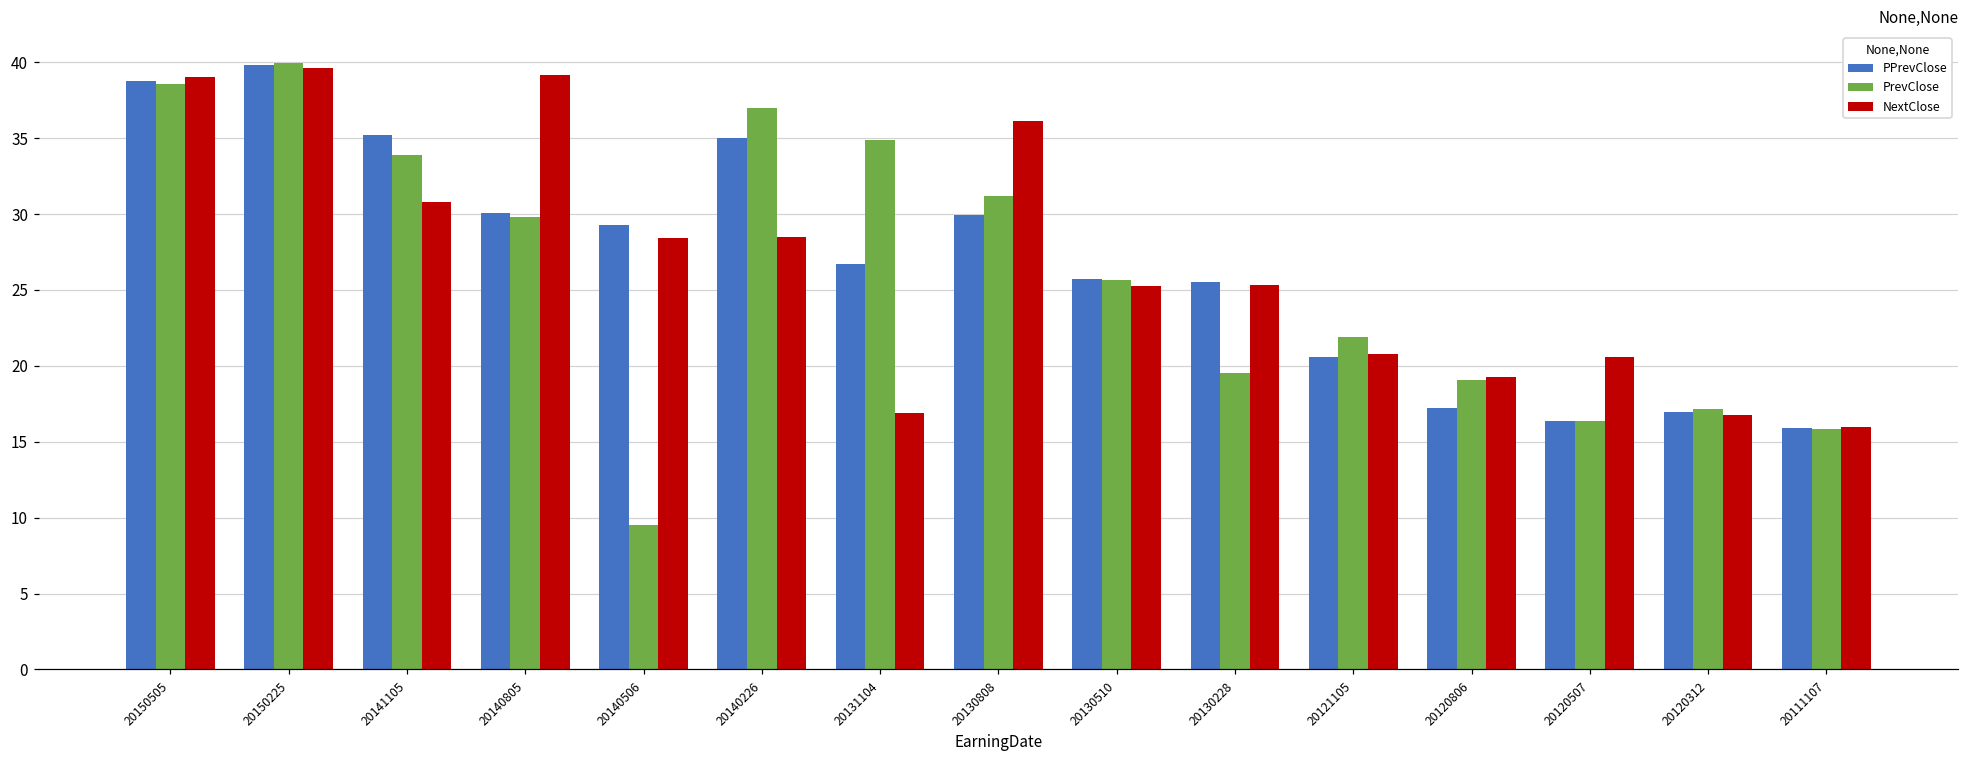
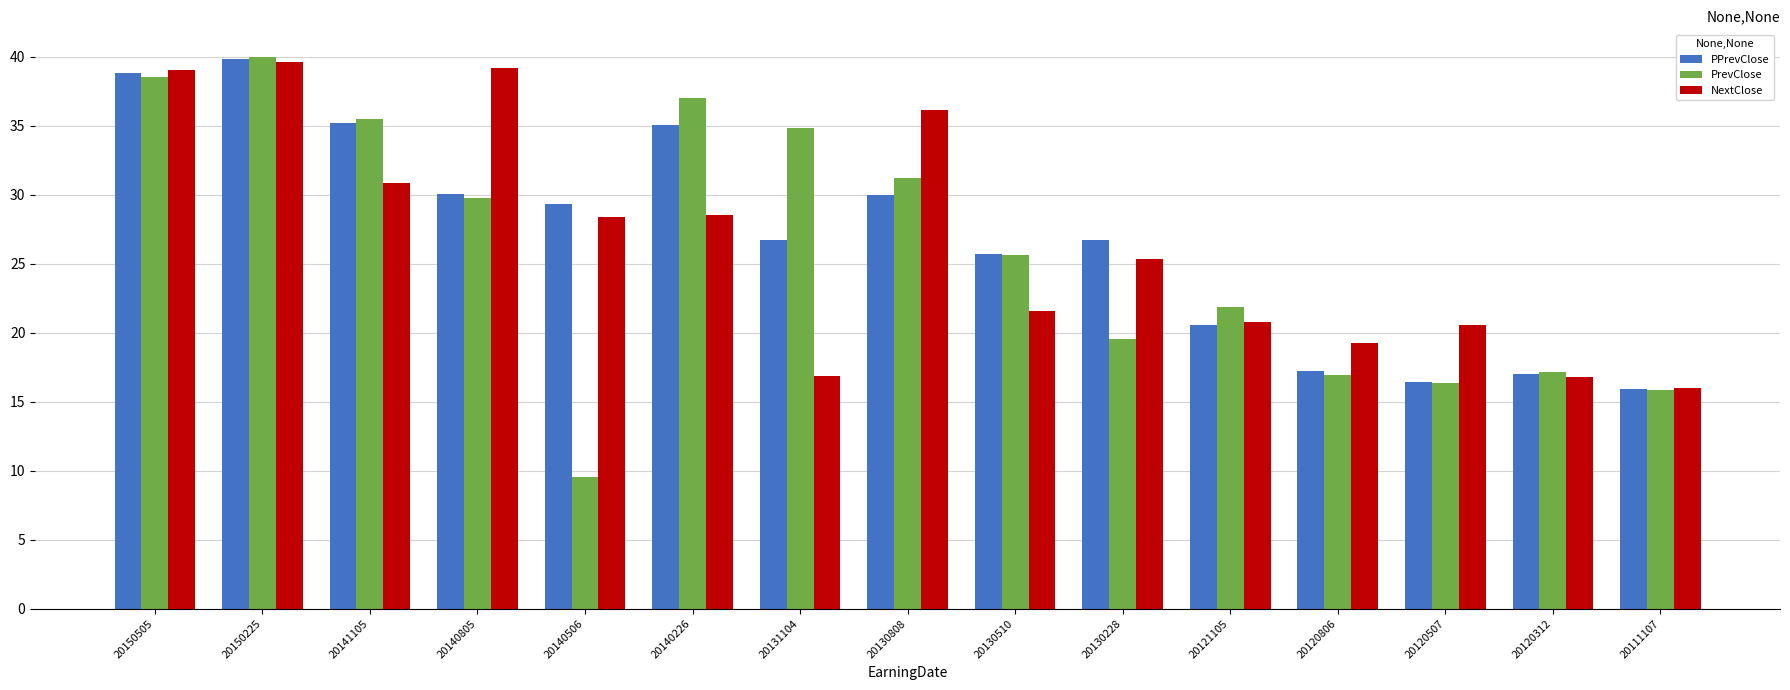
PrevClose, 20141105: 33.9 -> 35.4
NextClose, 20130510: 25.3 -> 21.6
PPrevClose, 20130228: 25.5 -> 26.7
PrevClose, 20120806: 19.1 -> 16.9
